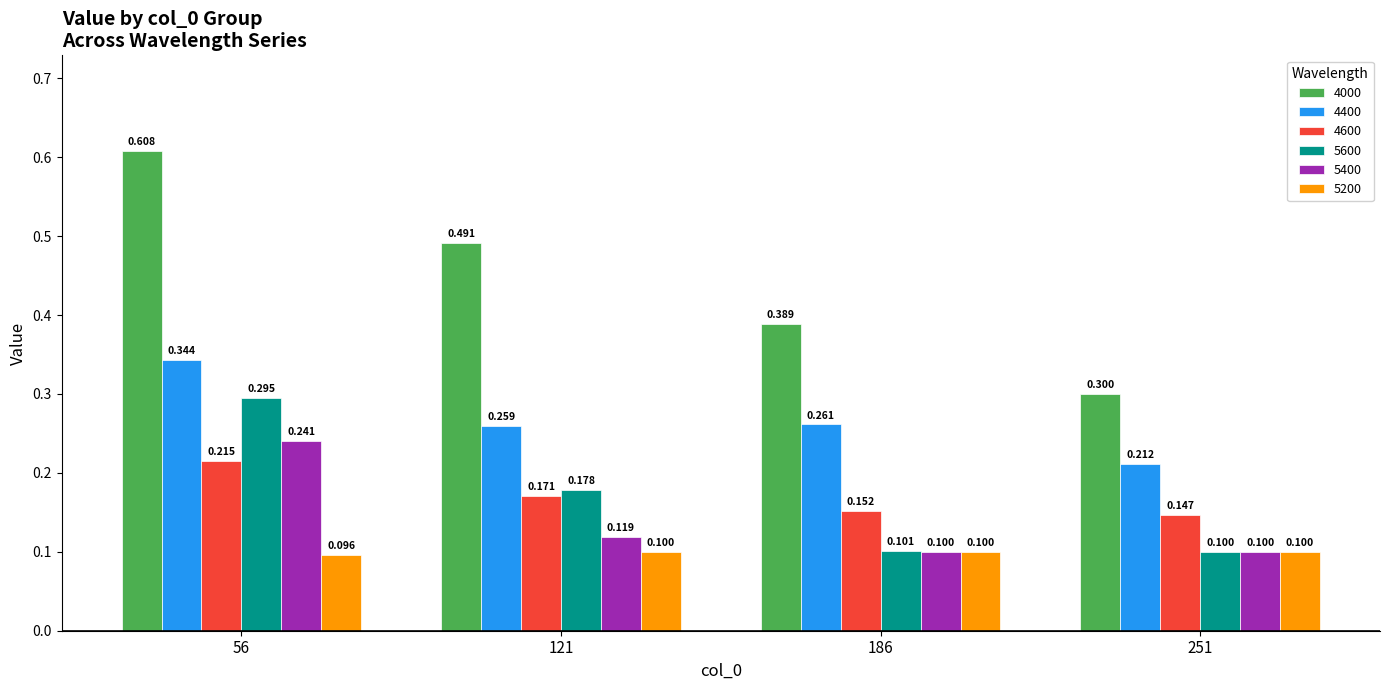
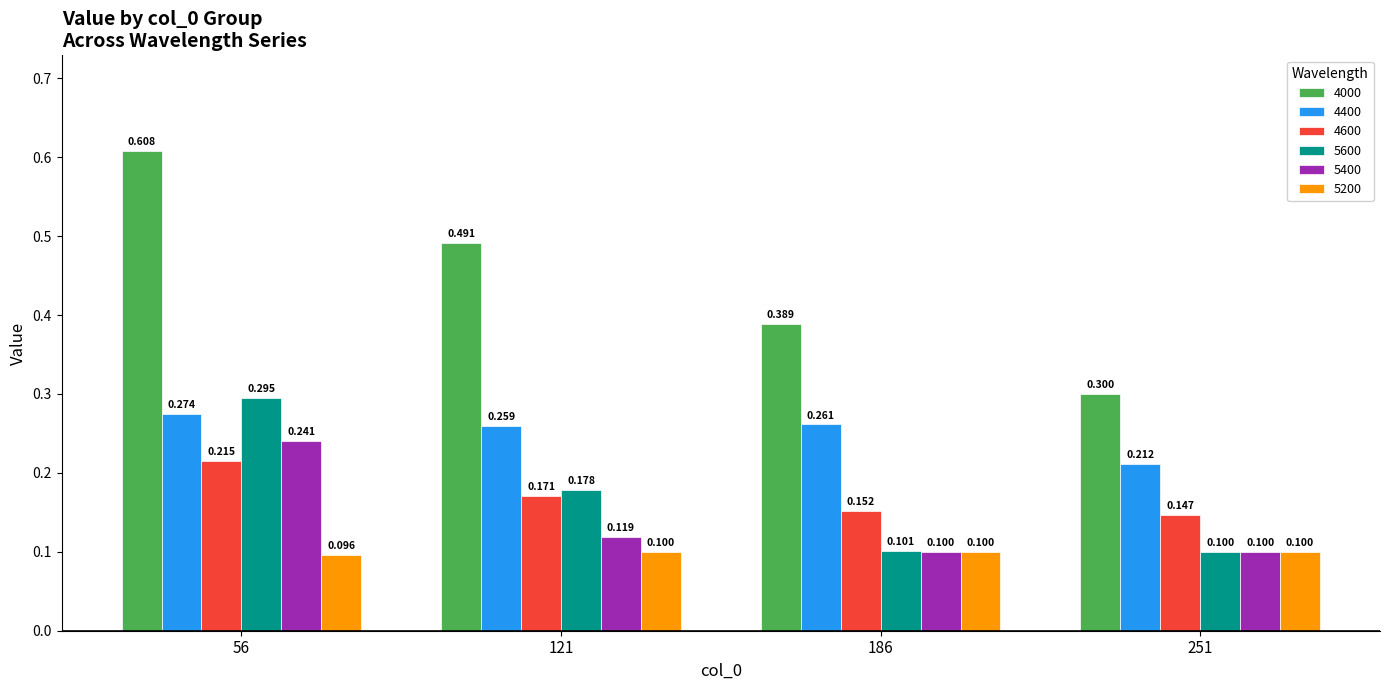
4400, 56: 0.344 -> 0.274
